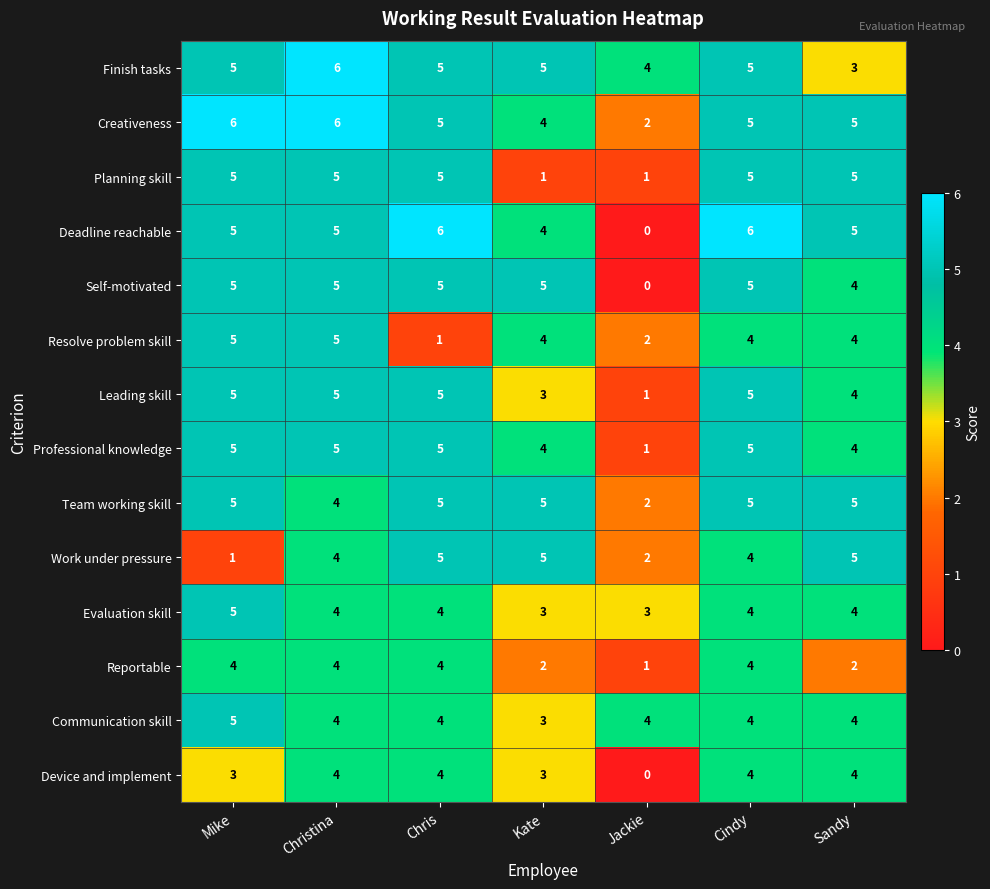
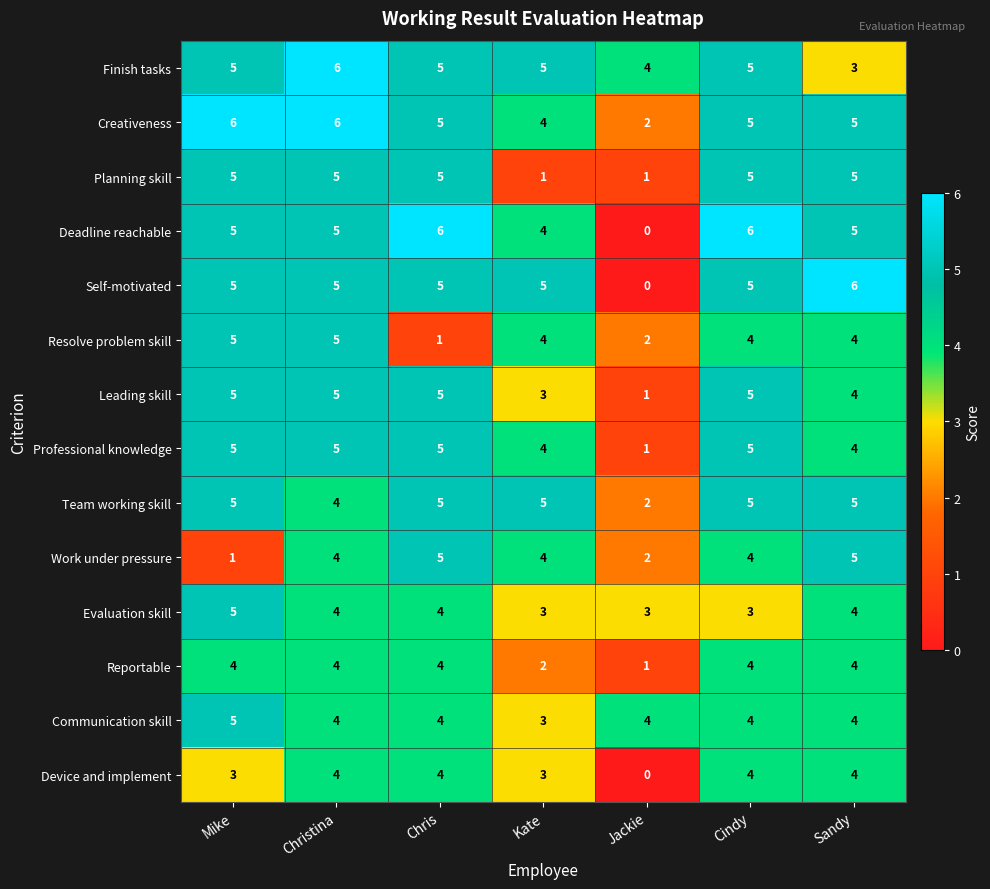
Self-motivated, Sandy: 4 -> 6
Work under pressure, Kate: 5 -> 4
Evaluation skill, Cindy: 4 -> 3
Reportable, Sandy: 2 -> 4
